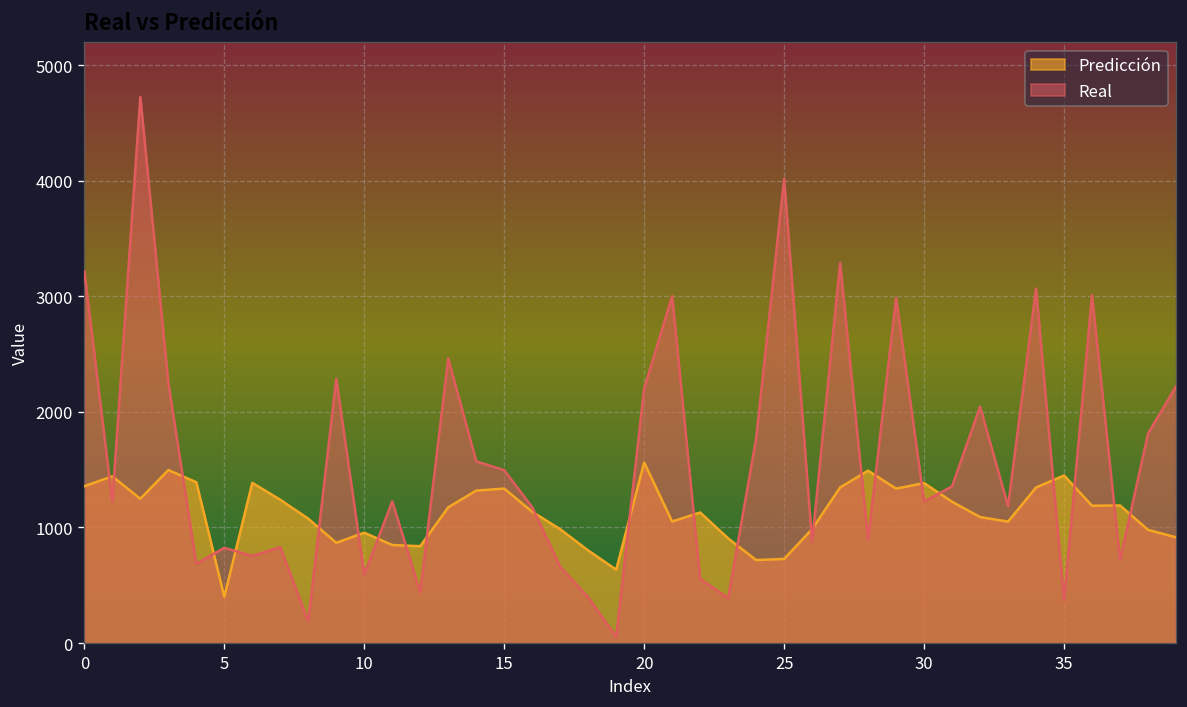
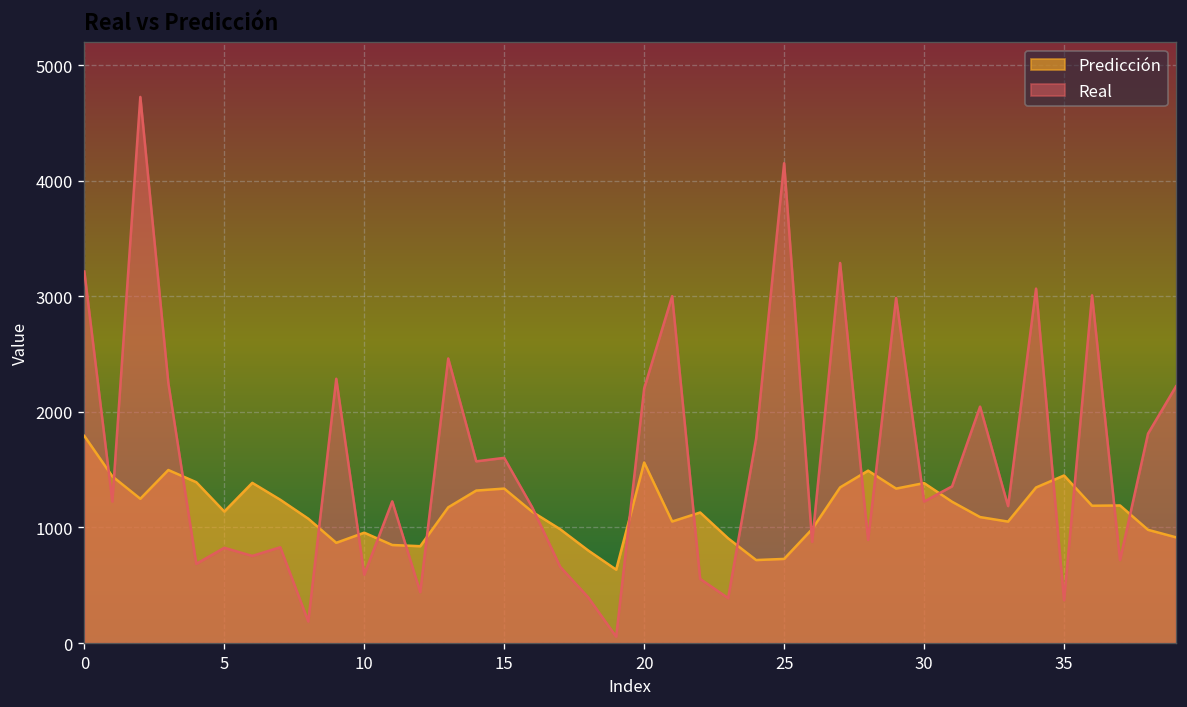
Predicción, 0: 1400 -> 1800
Predicción, 5: 400 -> 1100
Real, 15: 1500 -> 1600
Real, 25: 4000 -> 4200
